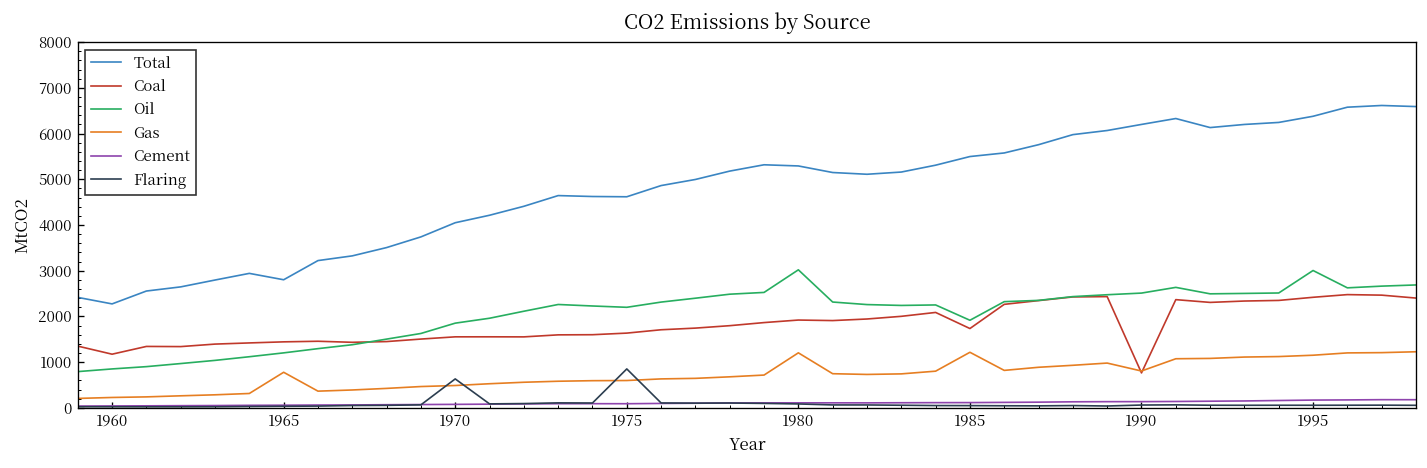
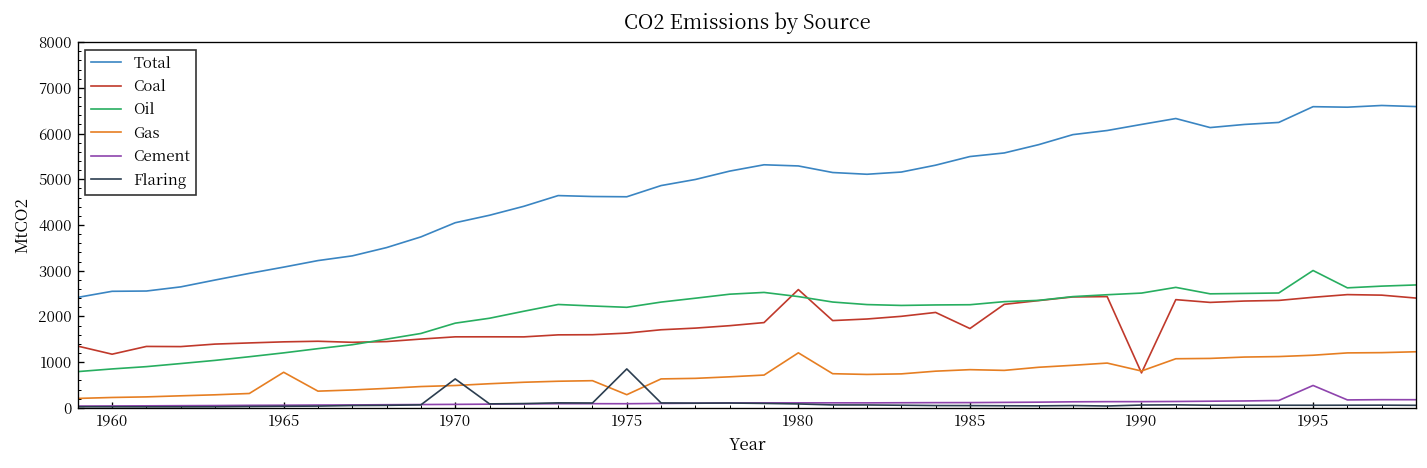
Total, 1960: 2300 -> 2600
Total, 1965: 2800 -> 3100
Gas, 1975: 600 -> 300
Coal, 1980: 1900 -> 2600
Oil, 1980: 3000 -> 2400
Oil, 1985: 1900 -> 2300
Gas, 1985: 1200 -> 800
Total, 1995: 6400 -> 6600
Cement, 1995: 200 -> 500
